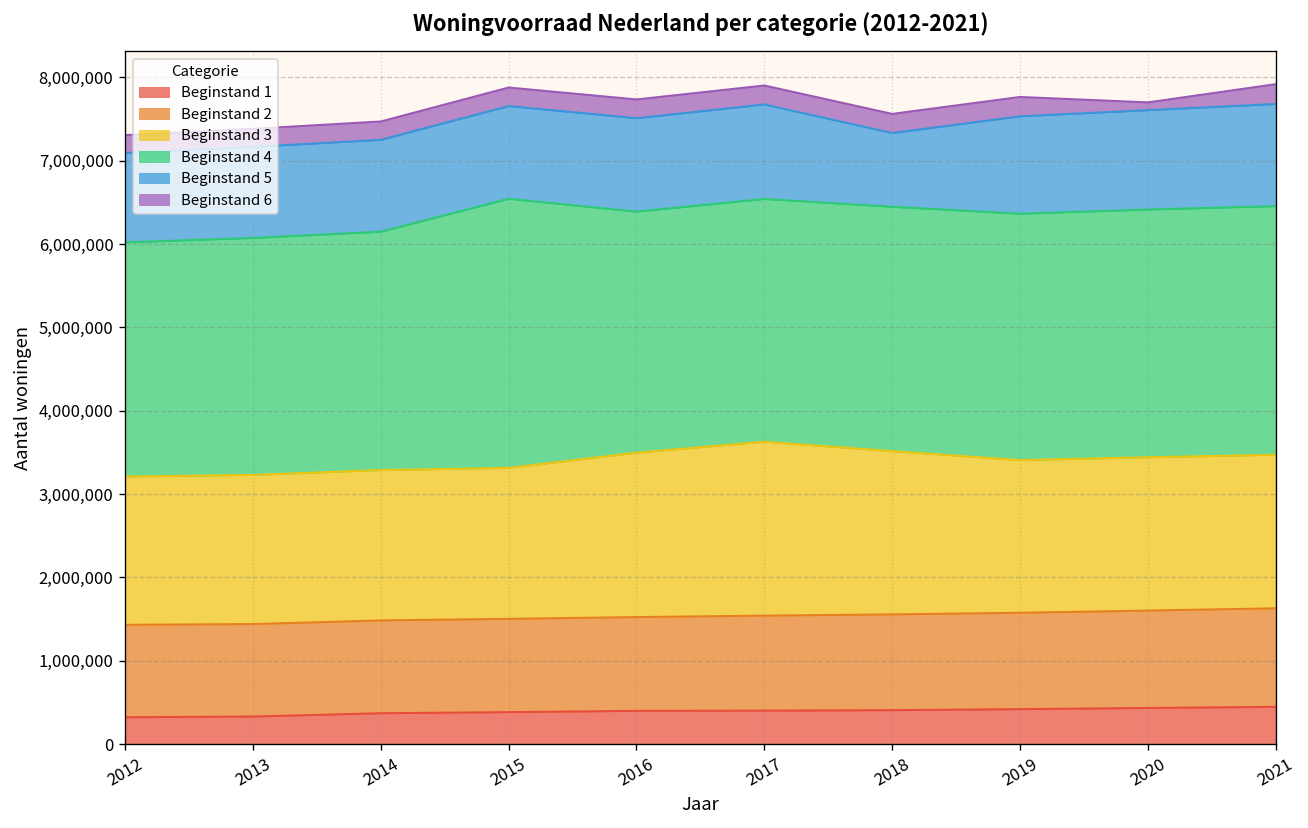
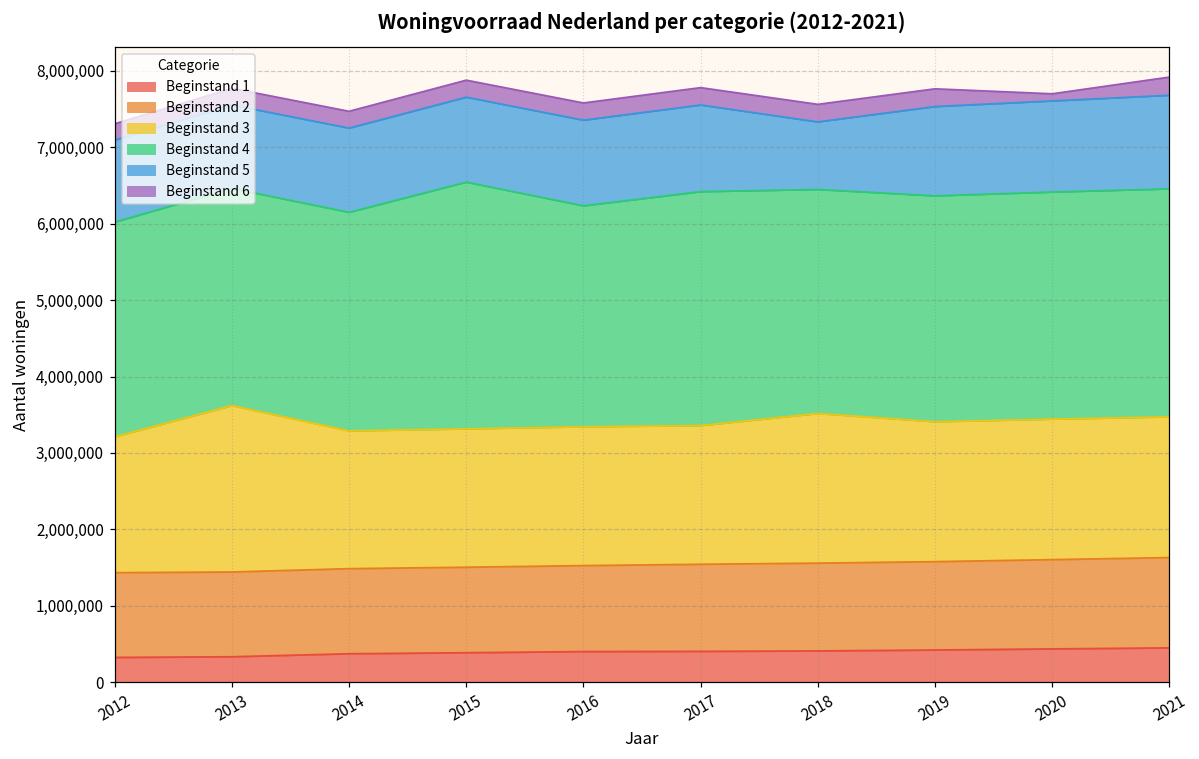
Beginstand 3, 2013: 1,800,000 -> 2,200,000
Beginstand 3, 2016: 2,000,000 -> 1,800,000
Beginstand 3, 2017: 2,100,000 -> 1,800,000
Beginstand 4, 2017: 2,900,000 -> 3,100,000
